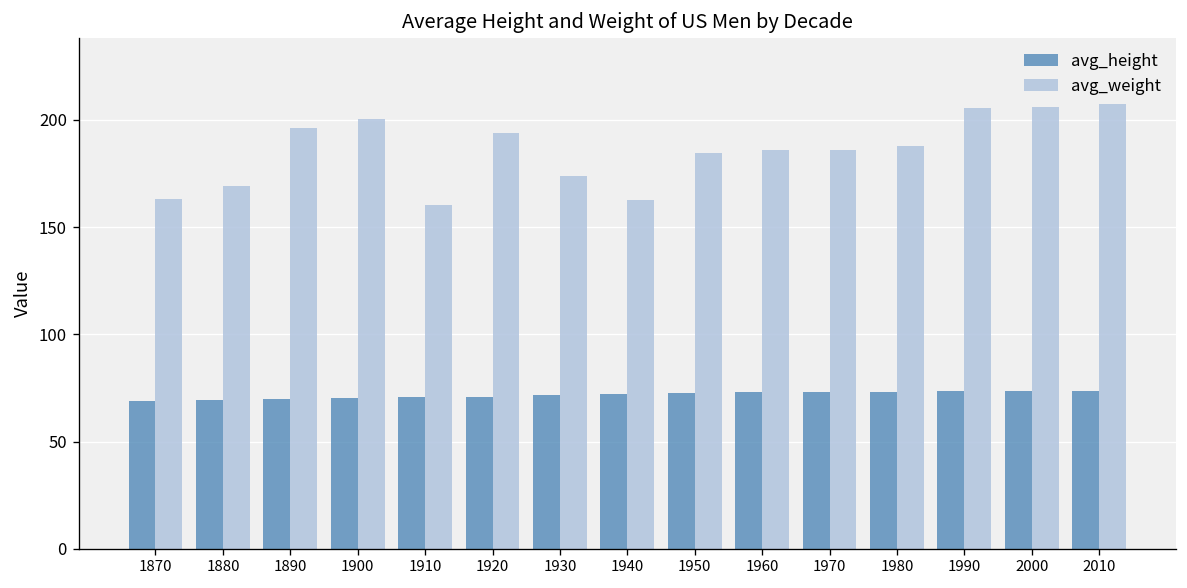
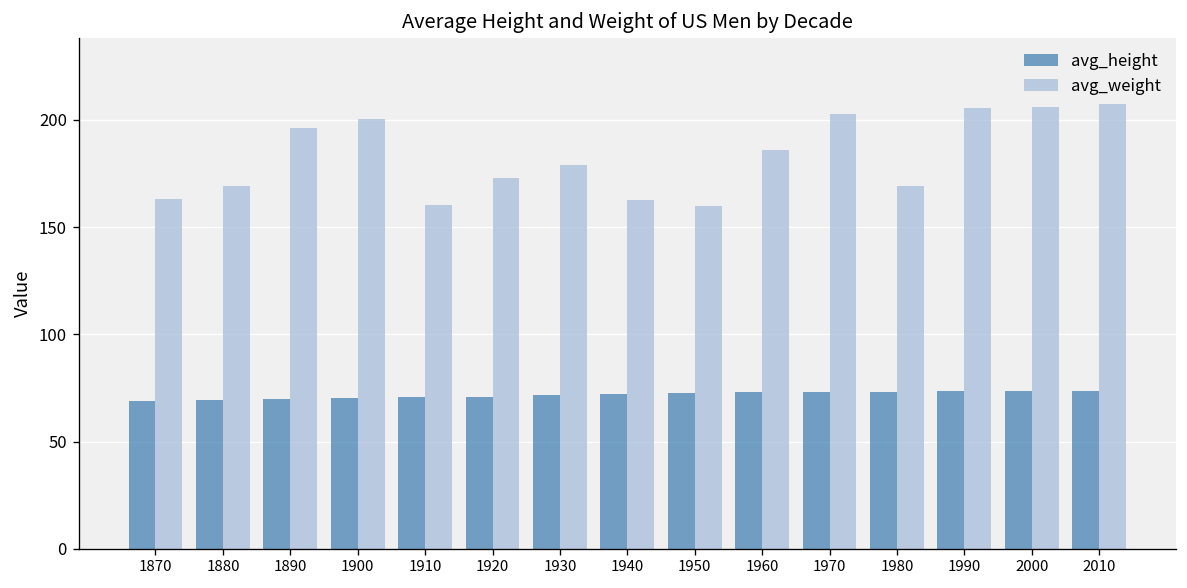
avg_weight, 1920: 194 -> 173
avg_weight, 1930: 174 -> 179
avg_weight, 1950: 184 -> 160
avg_weight, 1970: 186 -> 203
avg_weight, 1980: 188 -> 169
